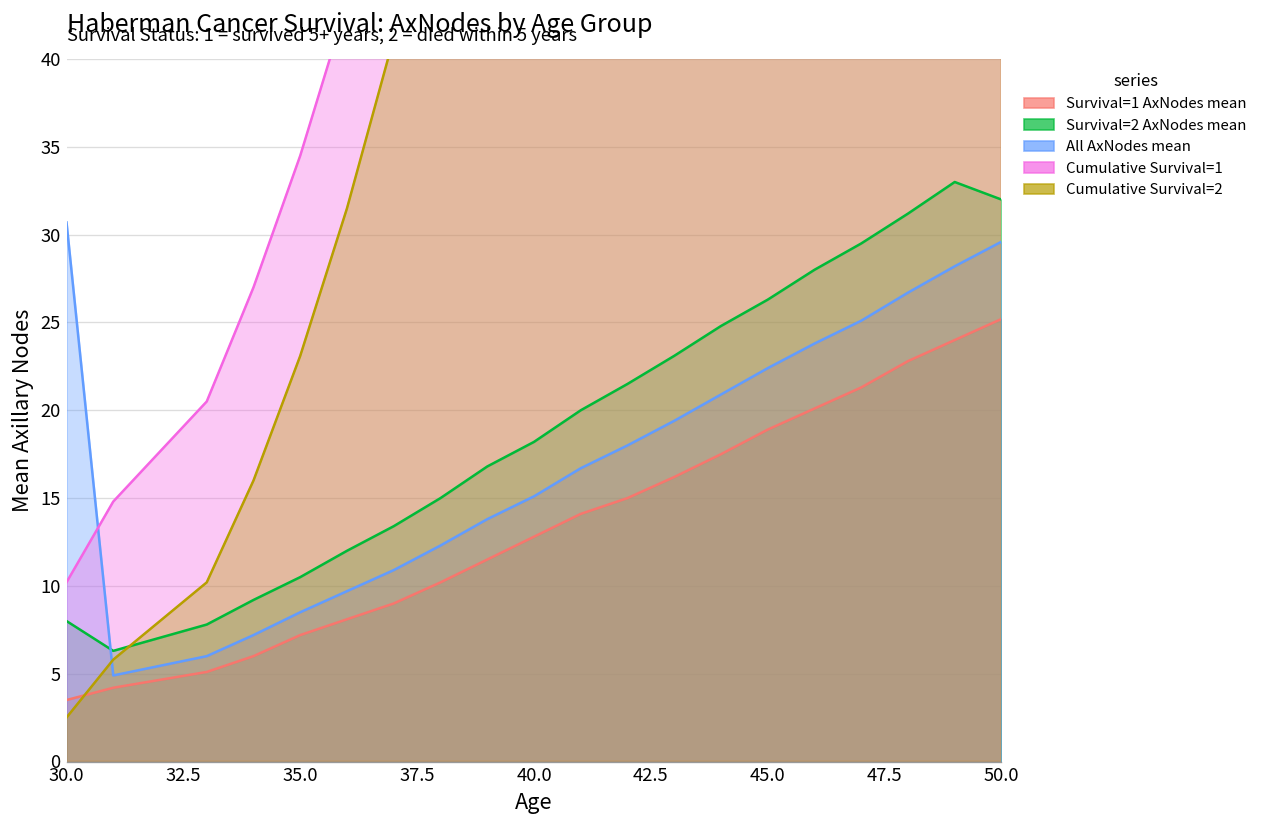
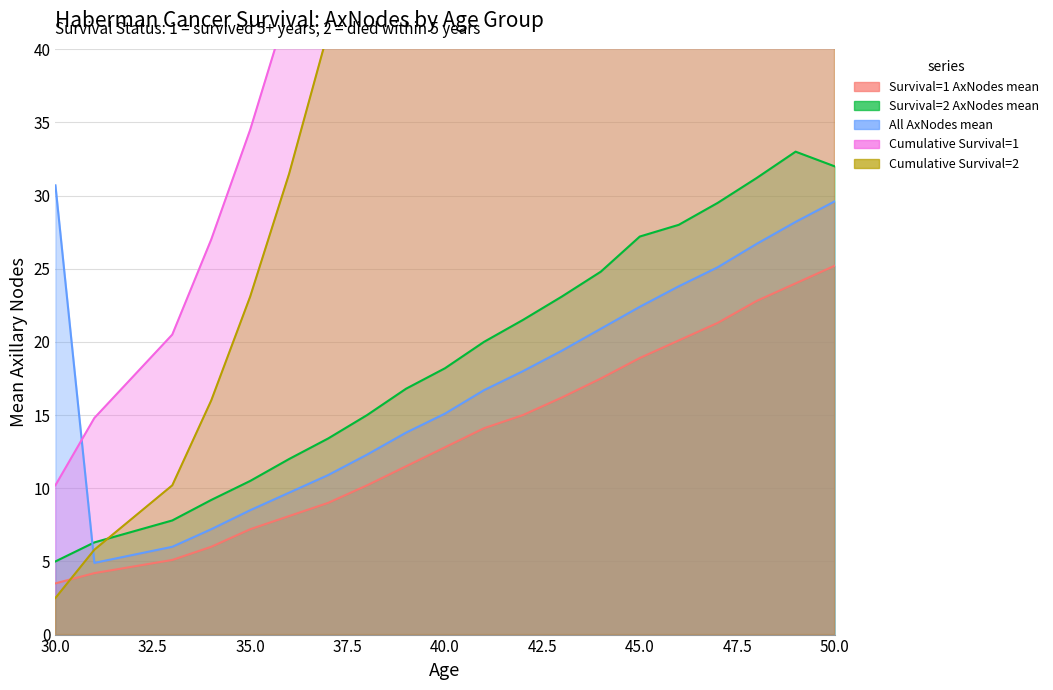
Survival=2 AxNodes mean, 30.0: 8 -> 5
Survival=2 AxNodes mean, 45.0: 26.3 -> 27.2
